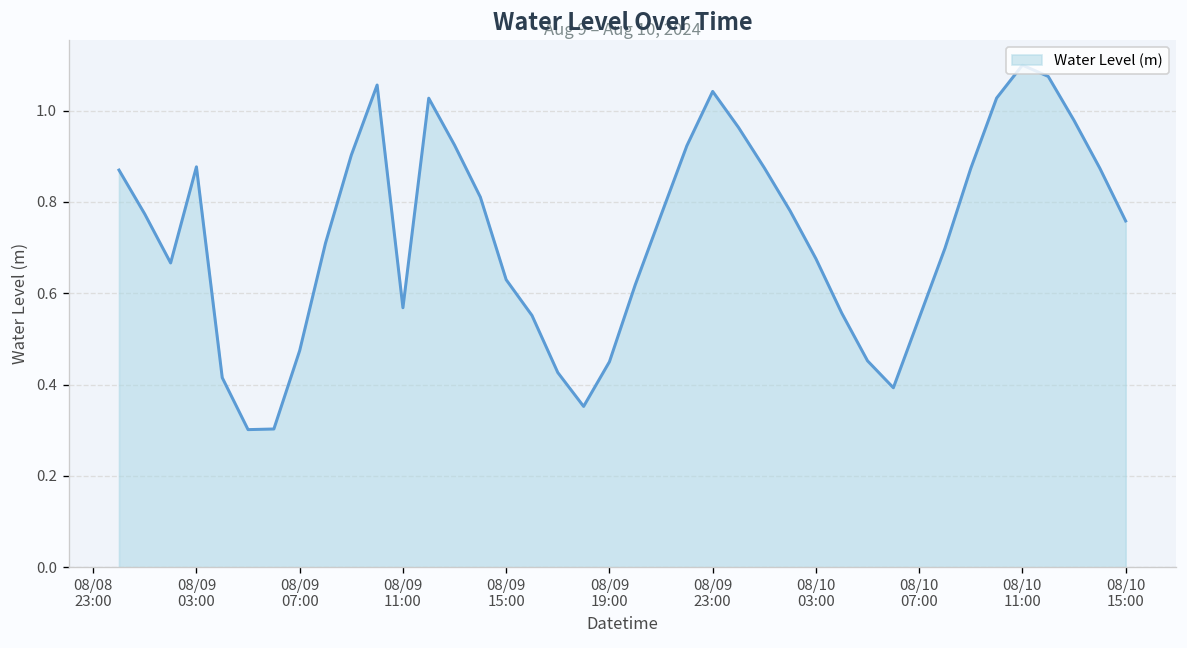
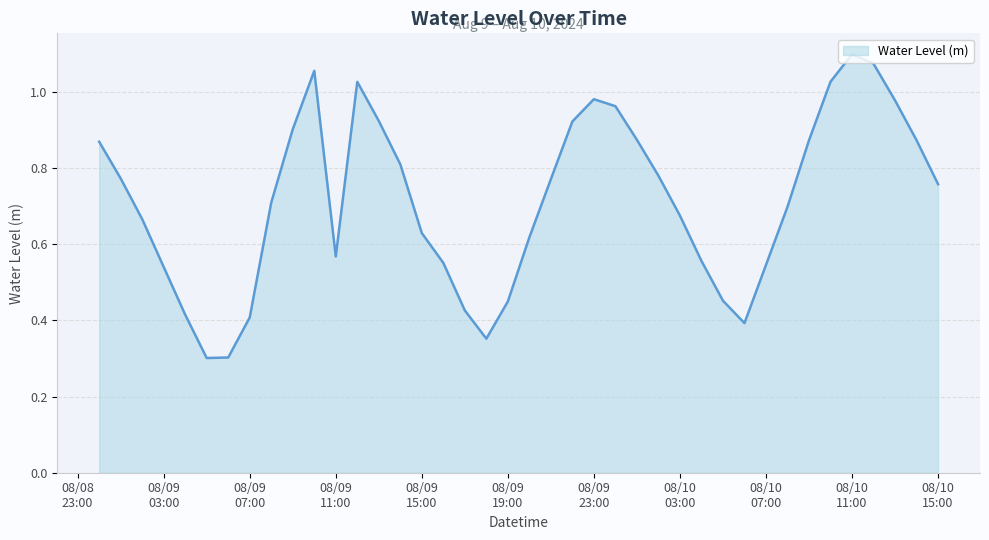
08/09 03:00: 0.88 -> 0.54
08/09 07:00: 0.47 -> 0.41
08/09 23:00: 1.04 -> 0.98
